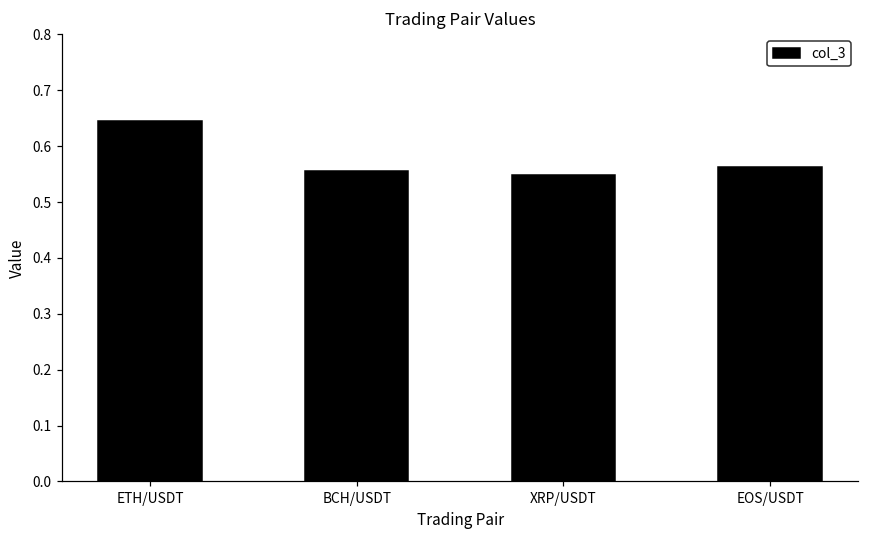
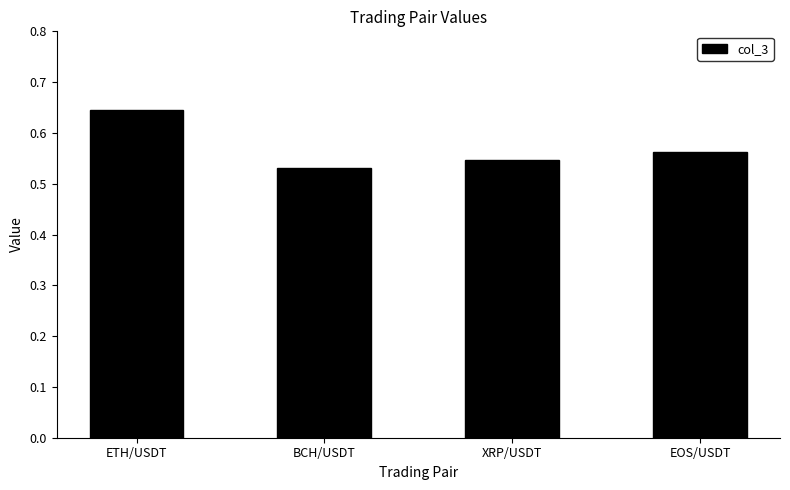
BCH/USDT: 0.56 -> 0.53
